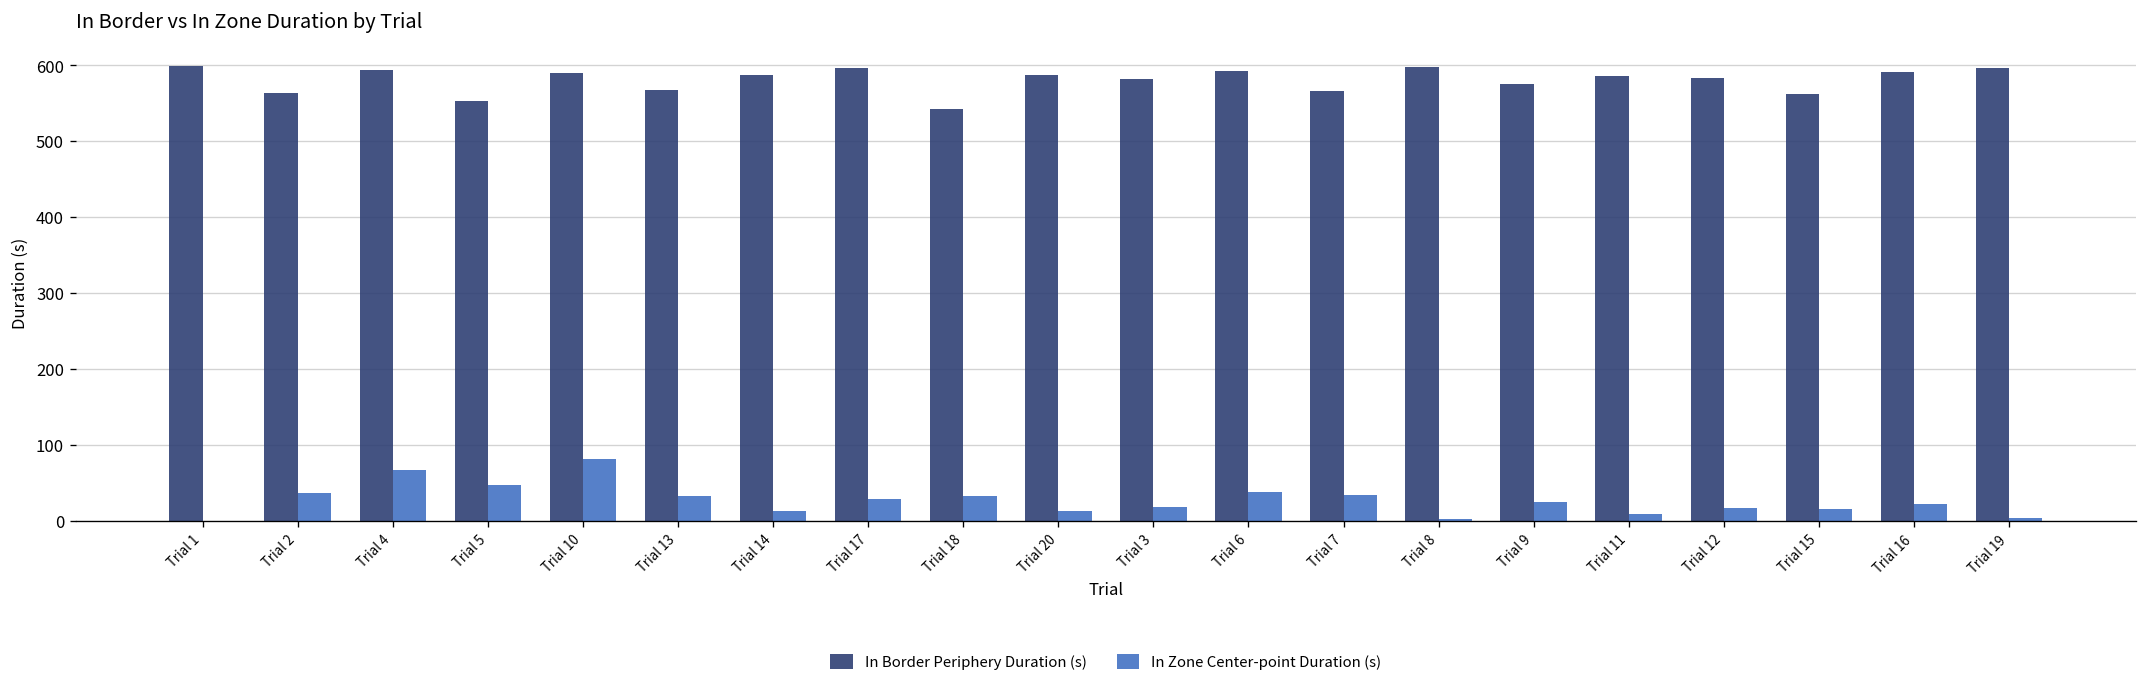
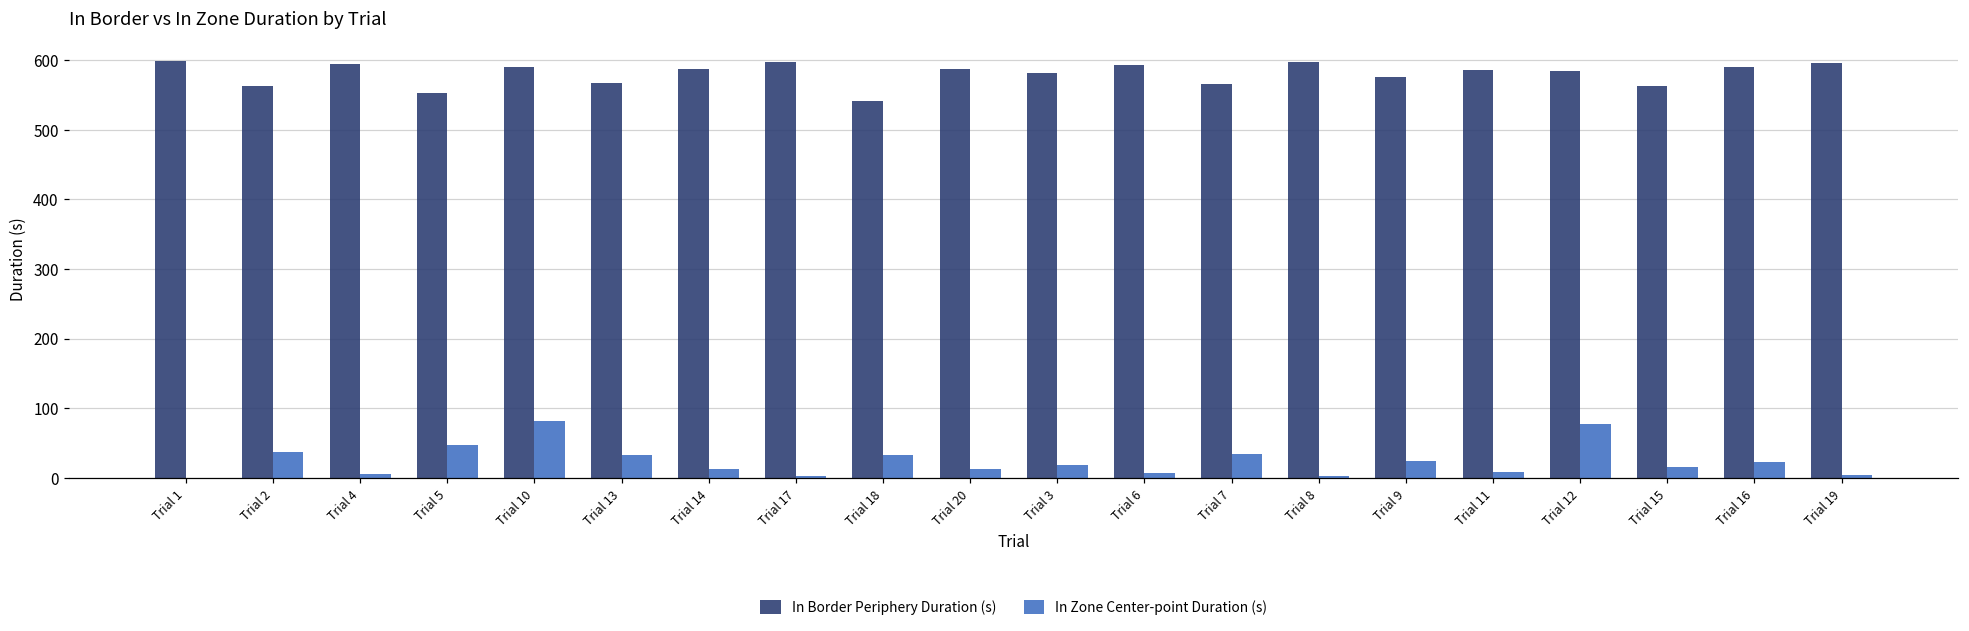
In Zone Center-point Duration (s), Trial 4: 70 -> 10
In Zone Center-point Duration (s), Trial 17: 30 -> 0
In Zone Center-point Duration (s), Trial 6: 40 -> 10
In Zone Center-point Duration (s), Trial 12: 20 -> 80
